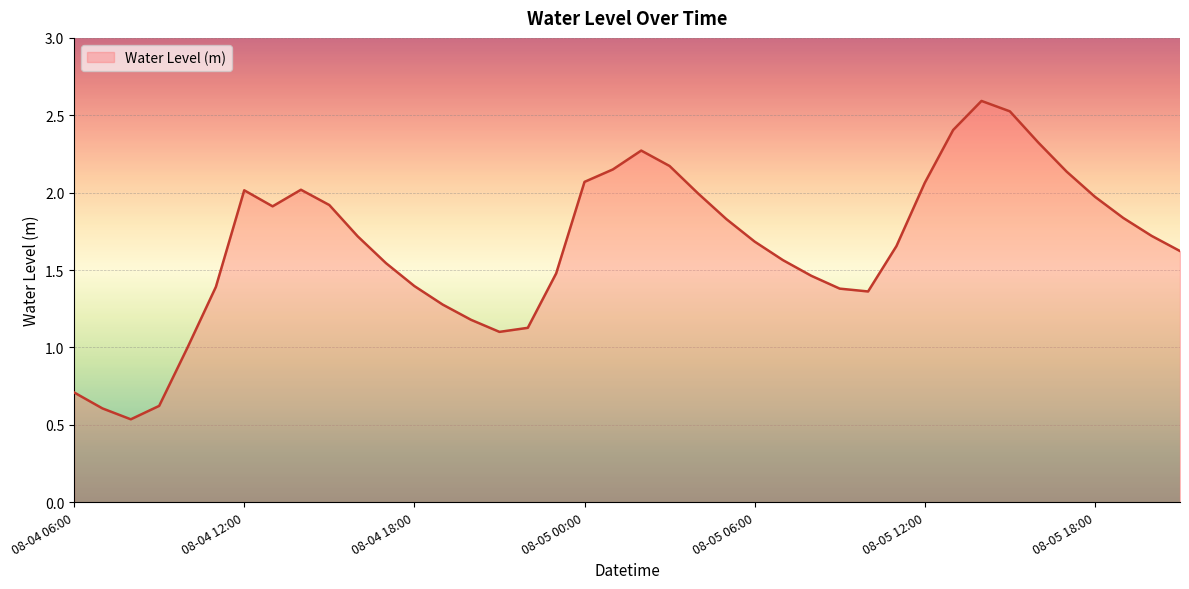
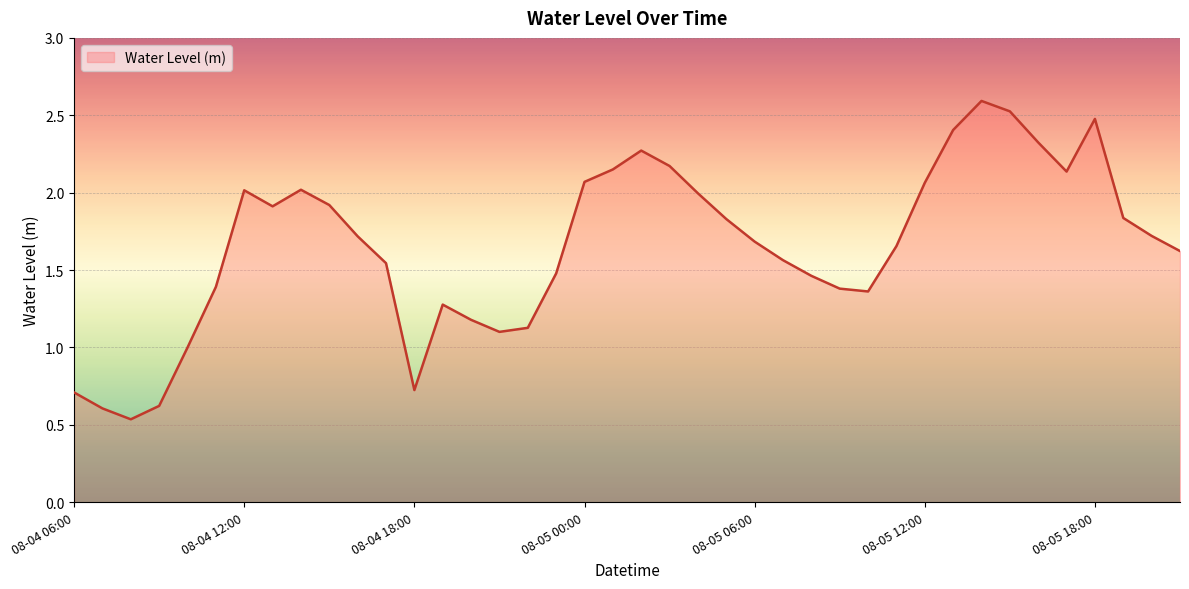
08-04 18:00: 1.40 -> 0.72
08-05 18:00: 1.97 -> 2.48
